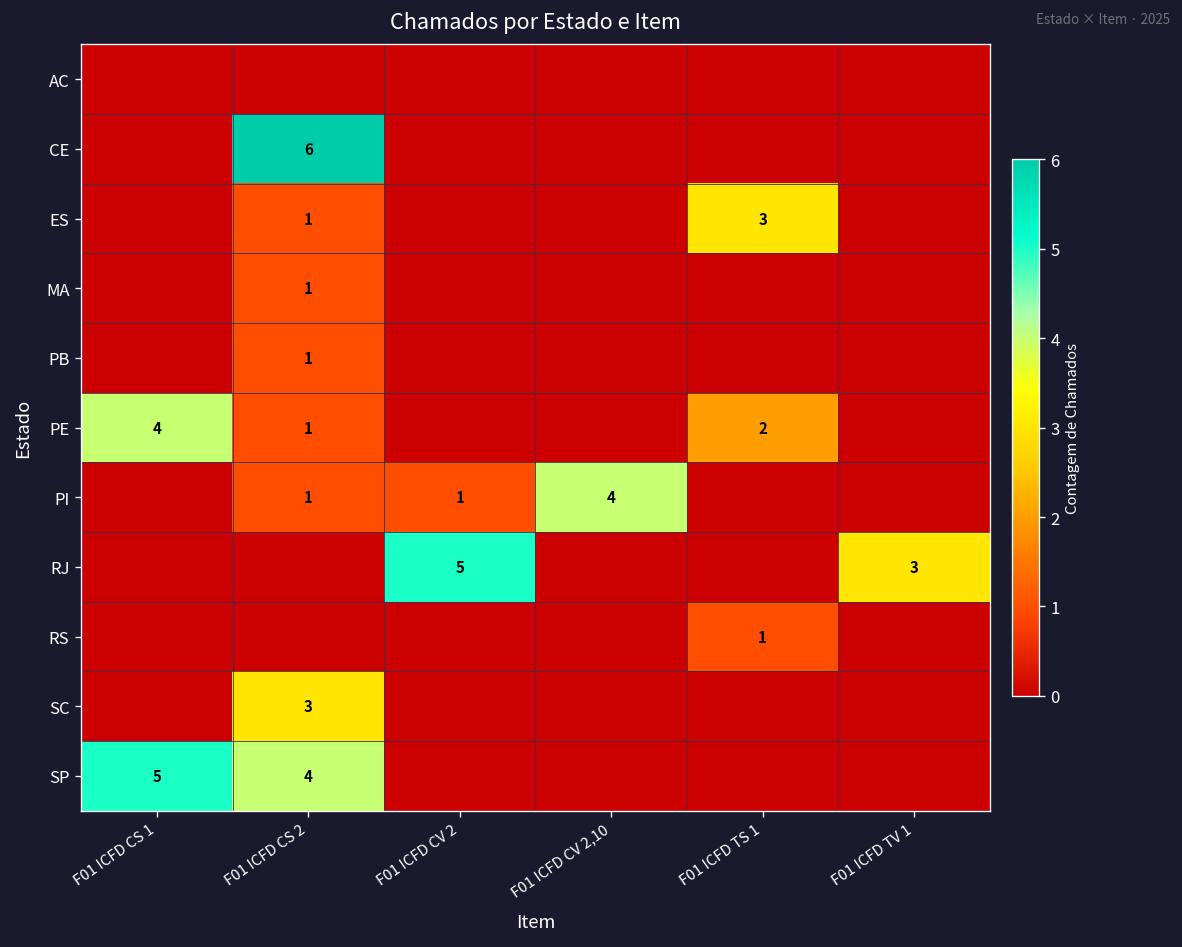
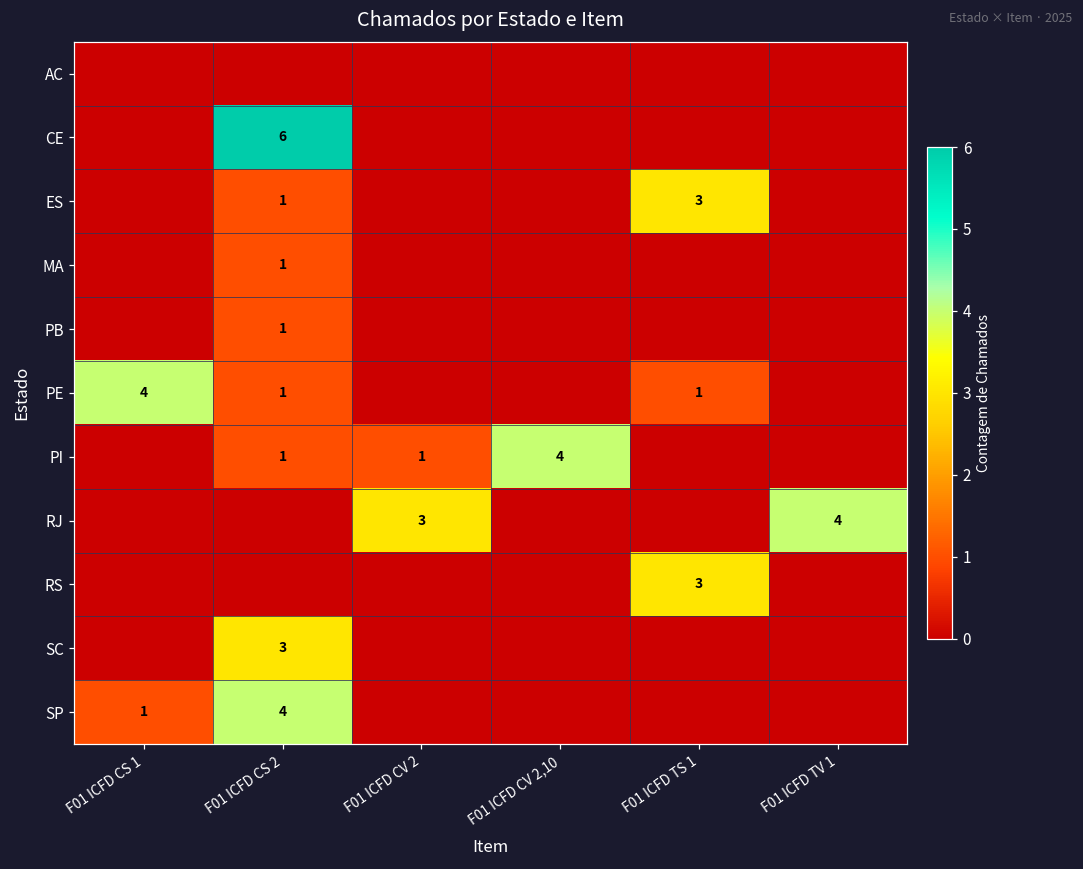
PE, F01 ICFD TS 1: 2 -> 1
RJ, F01 ICFD CV 2: 5 -> 3
RJ, F01 ICFD TV 1: 3 -> 4
RS, F01 ICFD TS 1: 1 -> 3
SP, F01 ICFD CS 1: 5 -> 1
